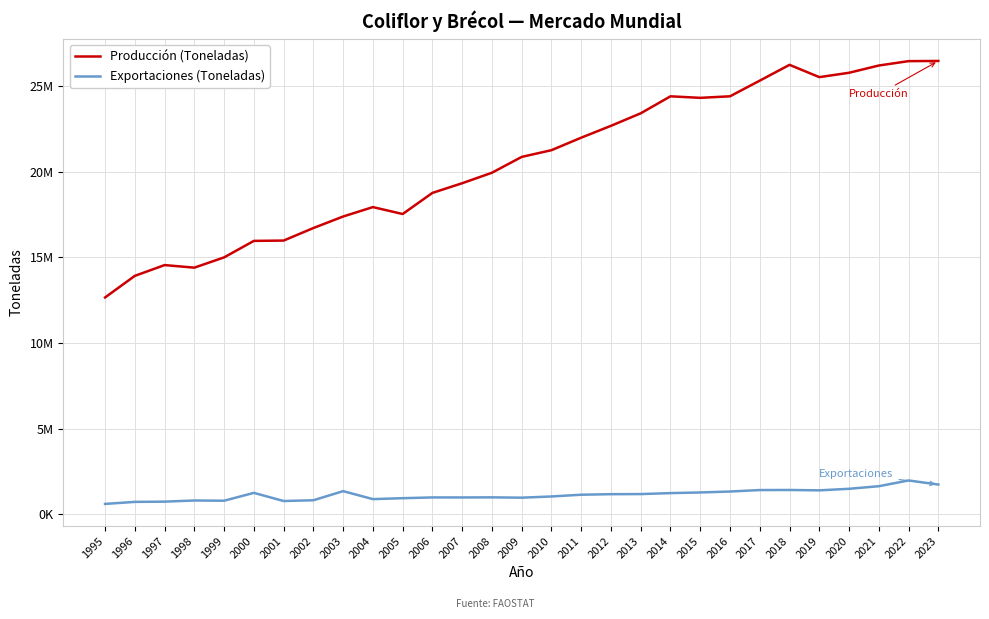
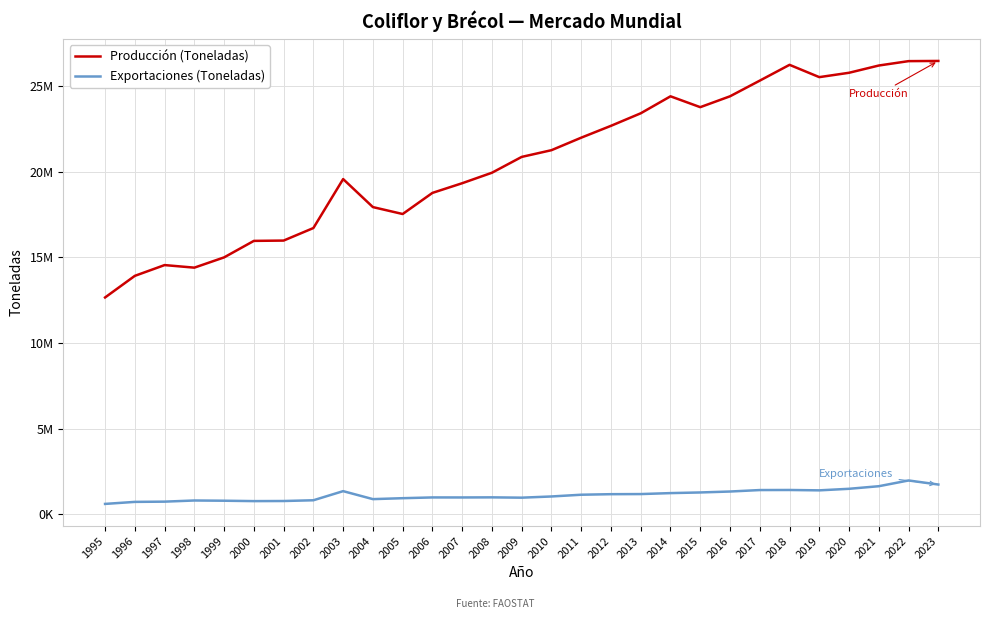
Exportaciones (Toneladas), 2000: 1300000 -> 800000
Producción (Toneladas), 2003: 17400000 -> 19600000
Producción (Toneladas), 2015: 24300000 -> 23800000
